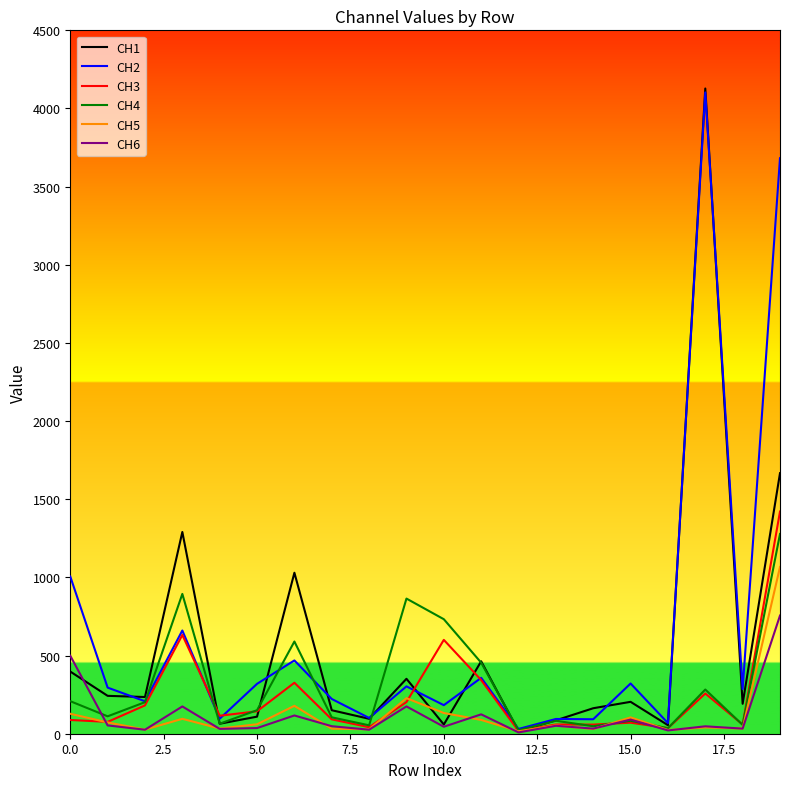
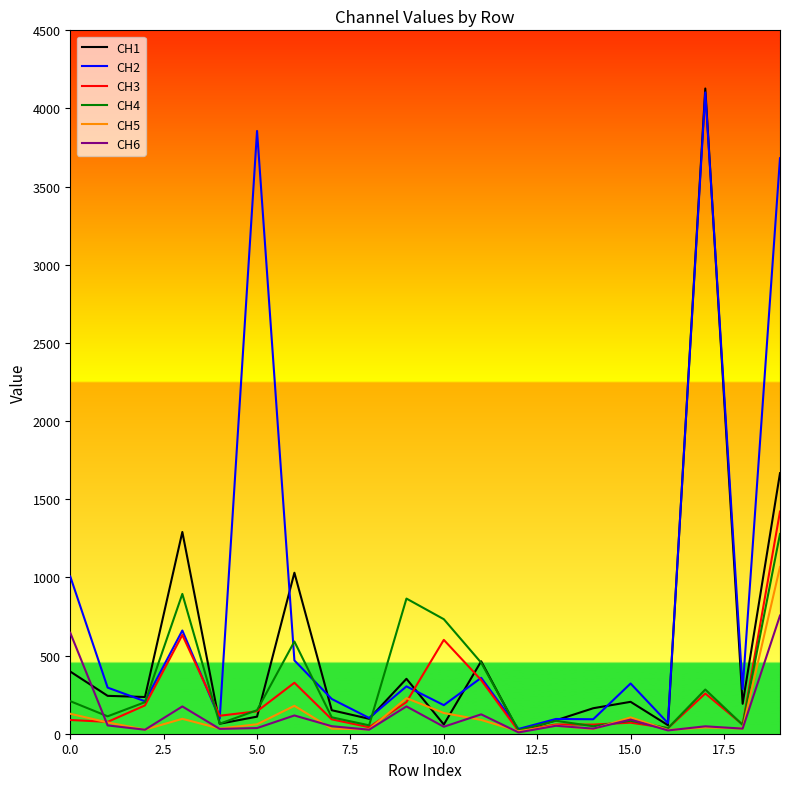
CH6, 0.0: 500 -> 650
CH2, 5.0: 320 -> 3860
